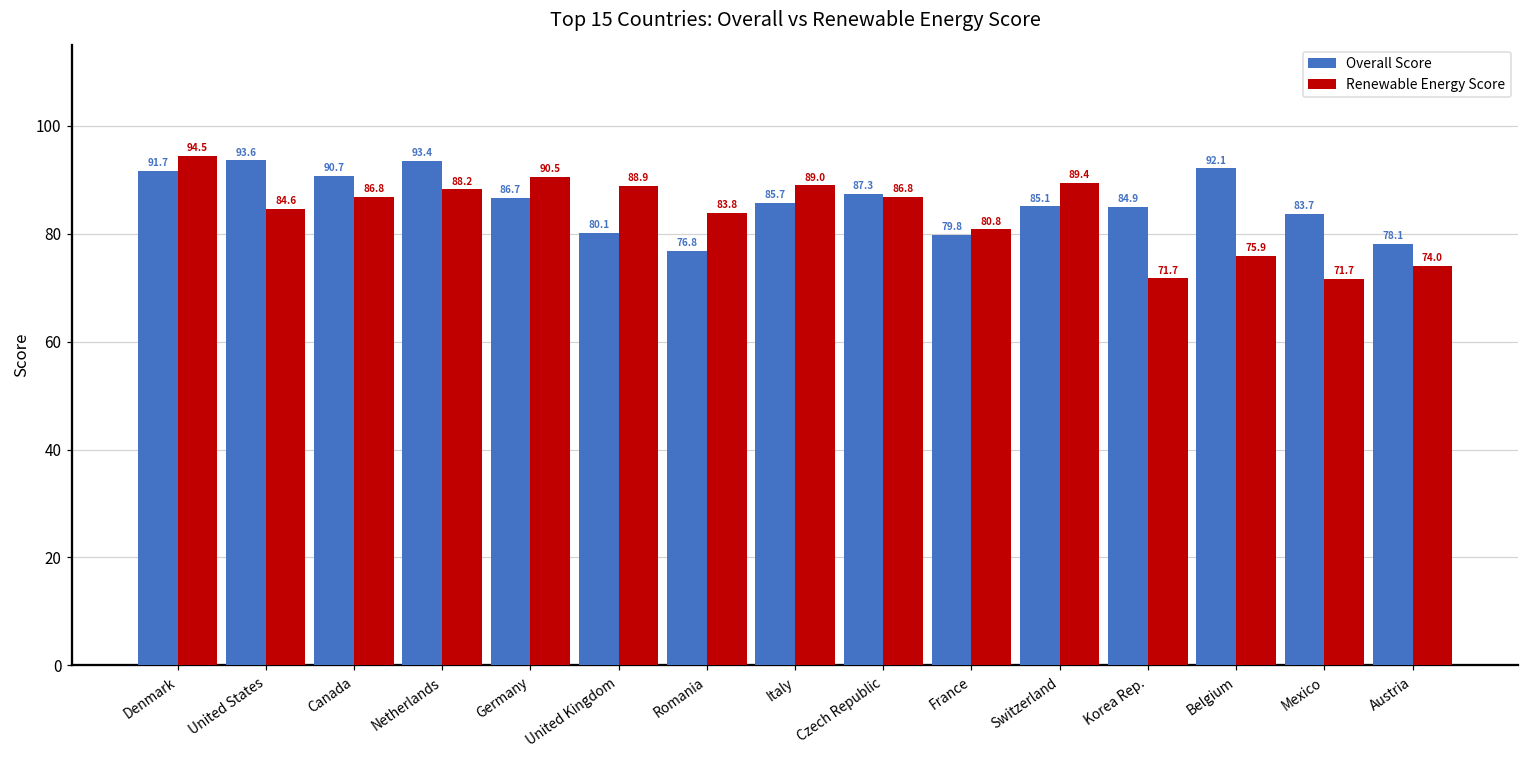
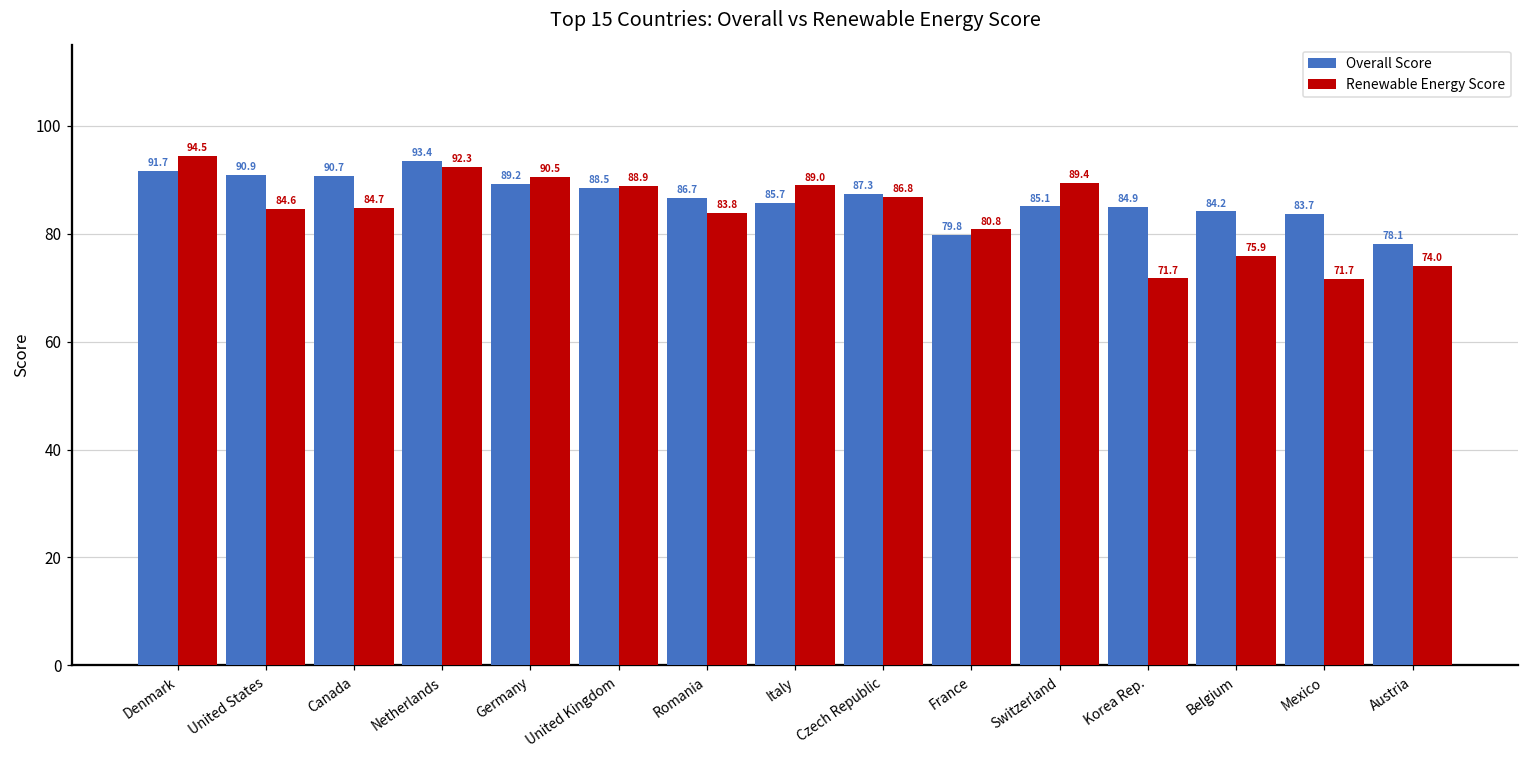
Overall Score, United States: 93.6 -> 90.9
Renewable Energy Score, Canada: 86.8 -> 84.7
Renewable Energy Score, Netherlands: 88.2 -> 92.3
Overall Score, Germany: 86.7 -> 89.2
Overall Score, United Kingdom: 80.1 -> 88.5
Overall Score, Romania: 76.8 -> 86.7
Overall Score, Belgium: 92.1 -> 84.2
